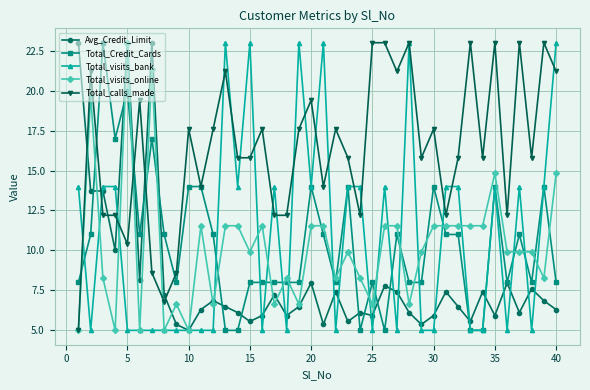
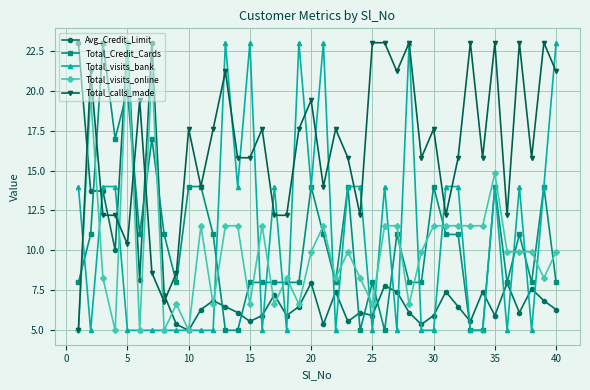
Total_visits_online, 15: 9.9 -> 6.6
Total_visits_online, 20: 11.5 -> 9.9
Total_visits_online, 40: 14.8 -> 9.9
